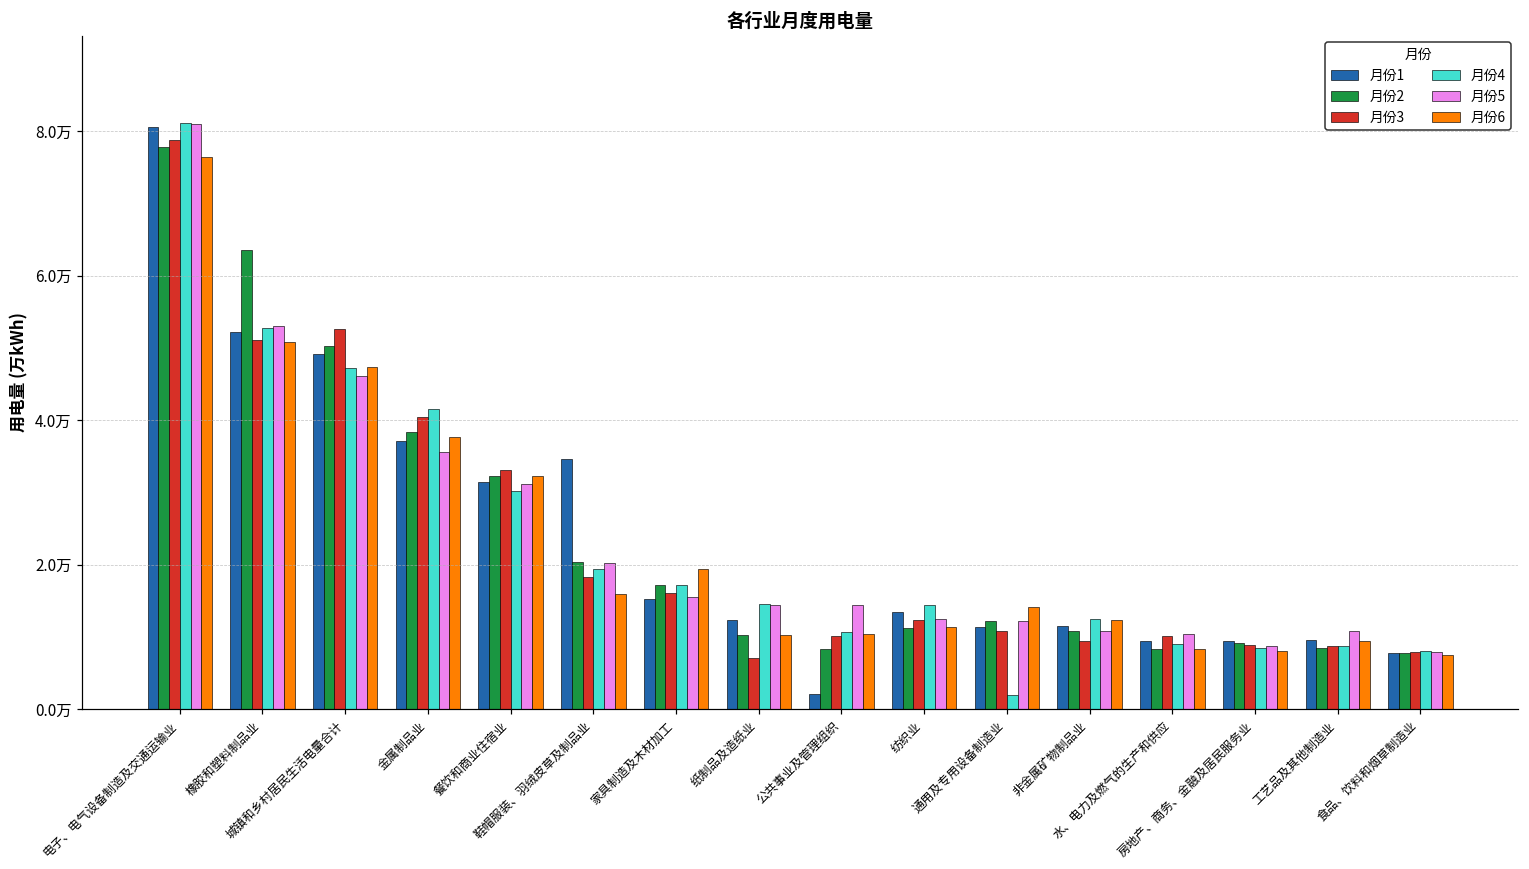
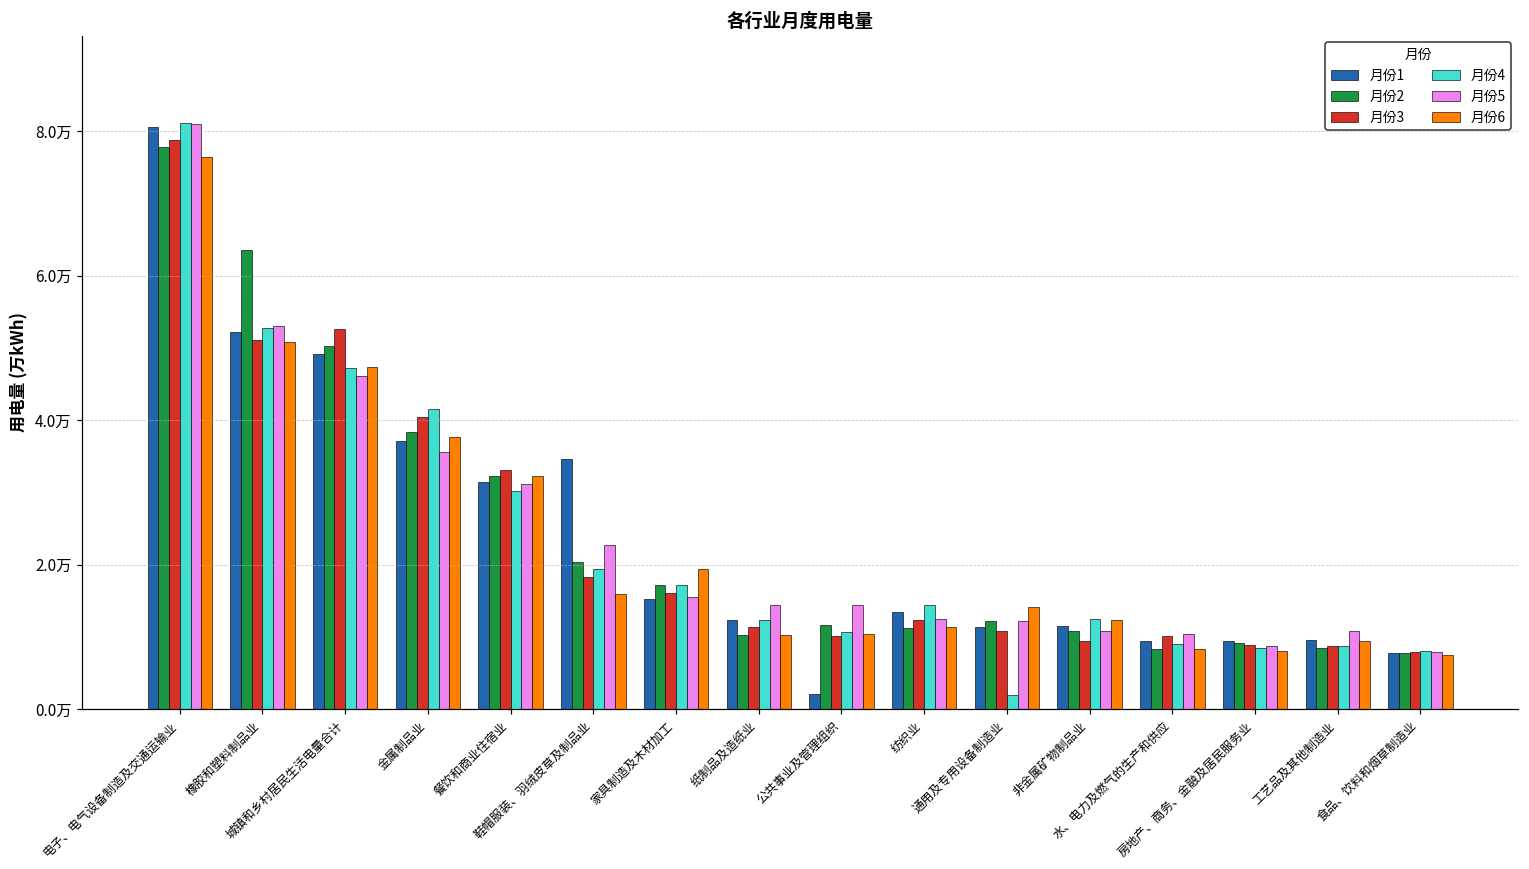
月份5, 鞋帽服装、羽绒皮草及制品业: 2.0万 -> 2.3万
月份3, 纸制品及造纸业: 0.7万 -> 1.1万
月份4, 纸制品及造纸业: 1.5万 -> 1.2万
月份2, 公共事业及管理组织: 0.8万 -> 1.2万
